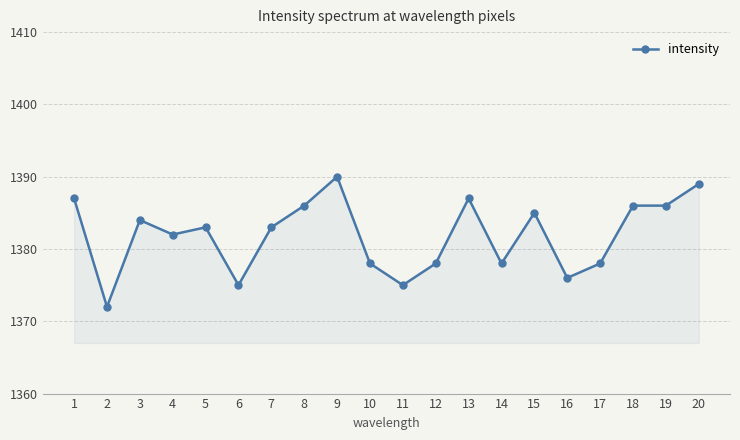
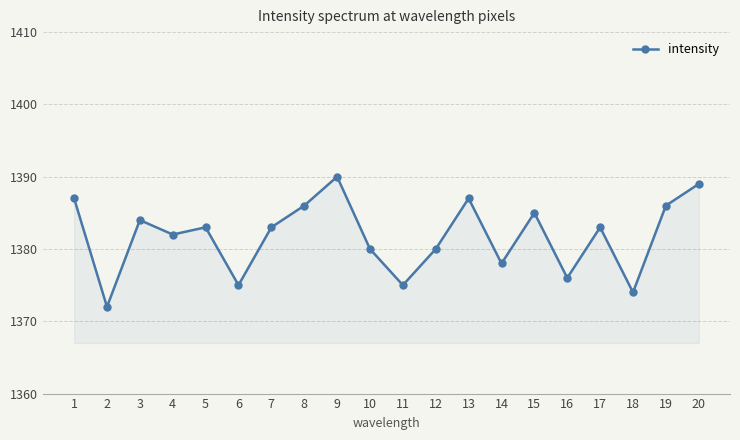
10: 1378 -> 1380
12: 1378 -> 1380
17: 1378 -> 1383
18: 1386 -> 1374
